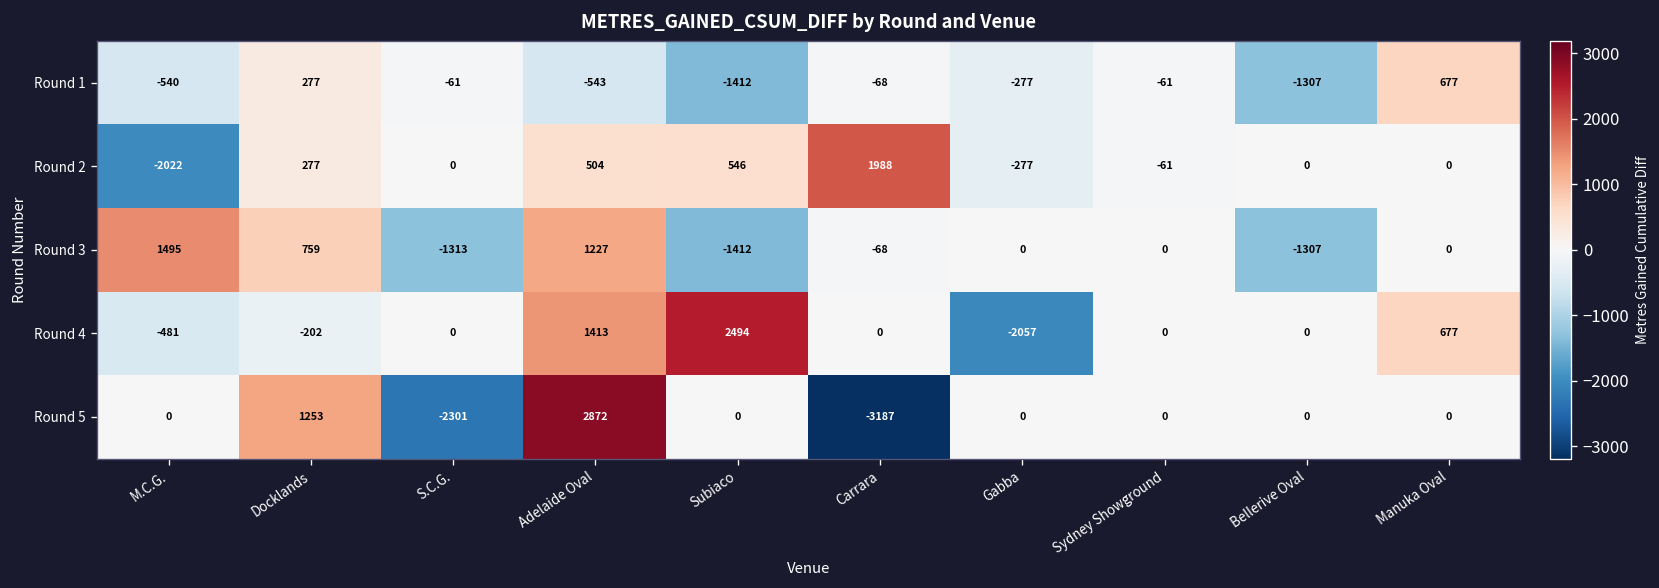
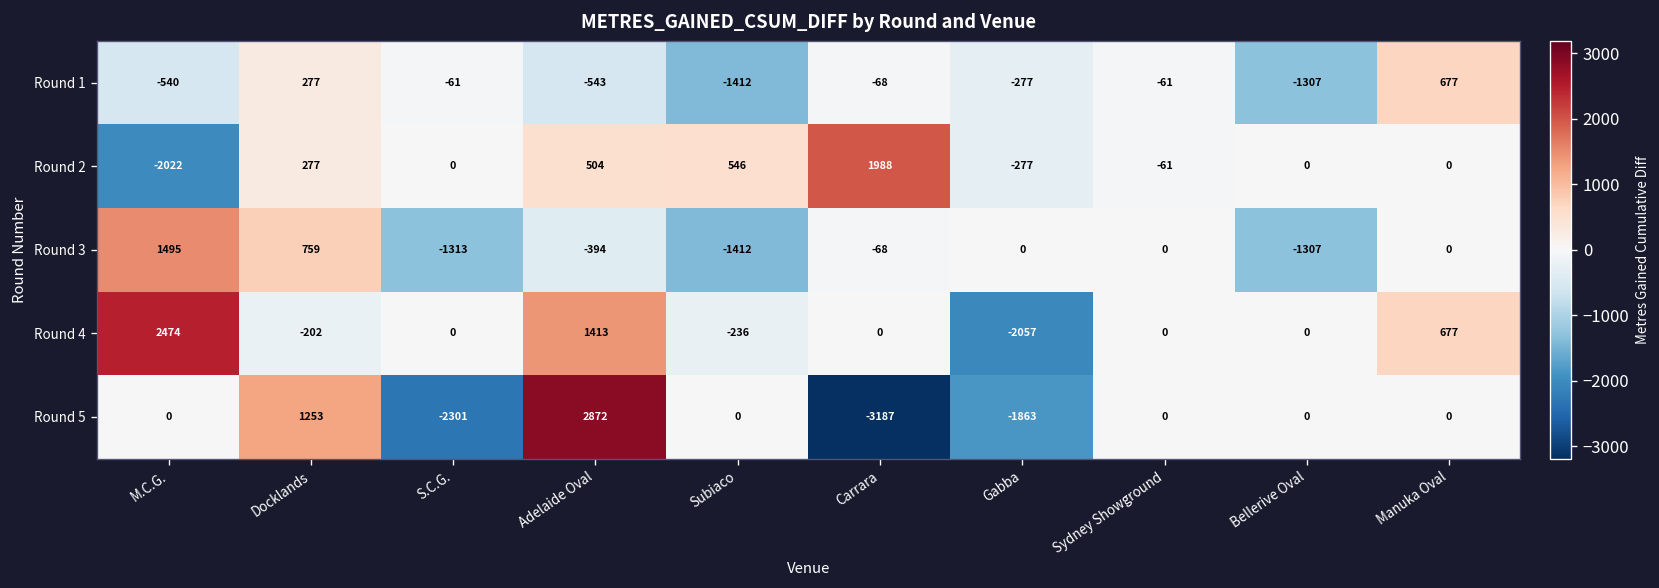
Round 3, Adelaide Oval: 1227 -> -394
Round 4, M.C.G.: -481 -> 2474
Round 4, Subiaco: 2494 -> -236
Round 5, Gabba: 0 -> -1863
